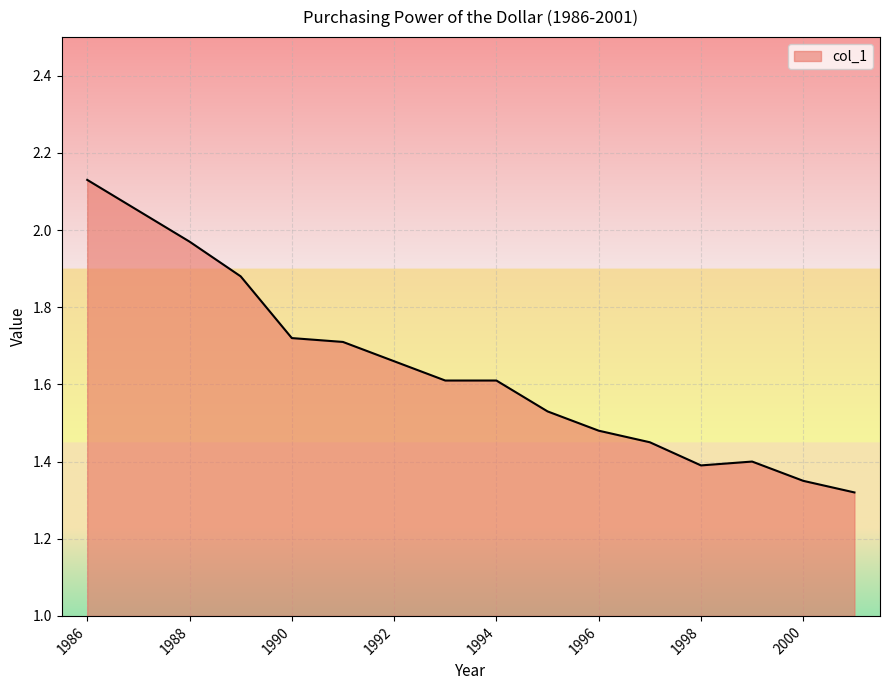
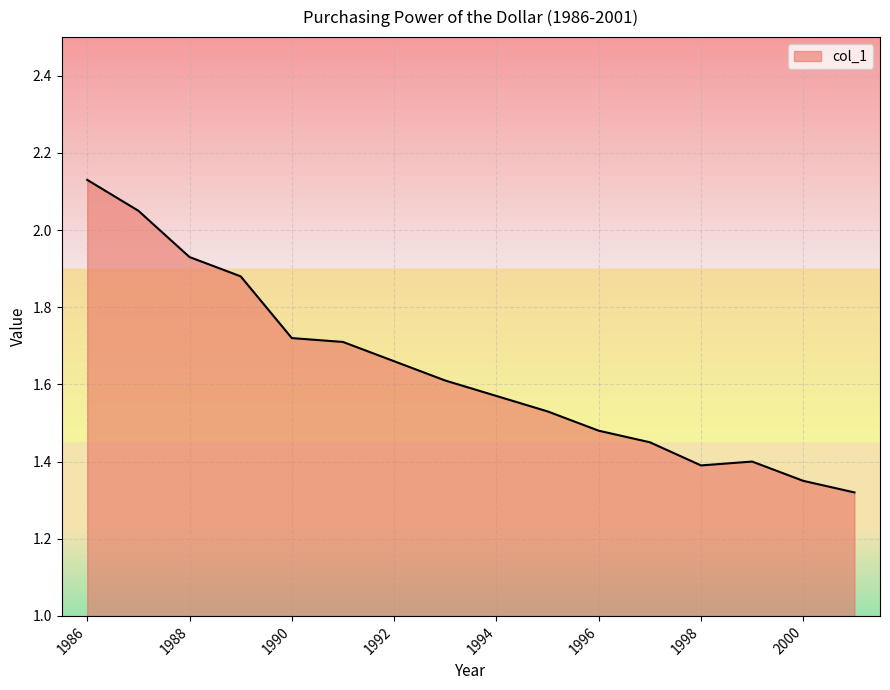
1988: 1.97 -> 1.93
1994: 1.61 -> 1.57
